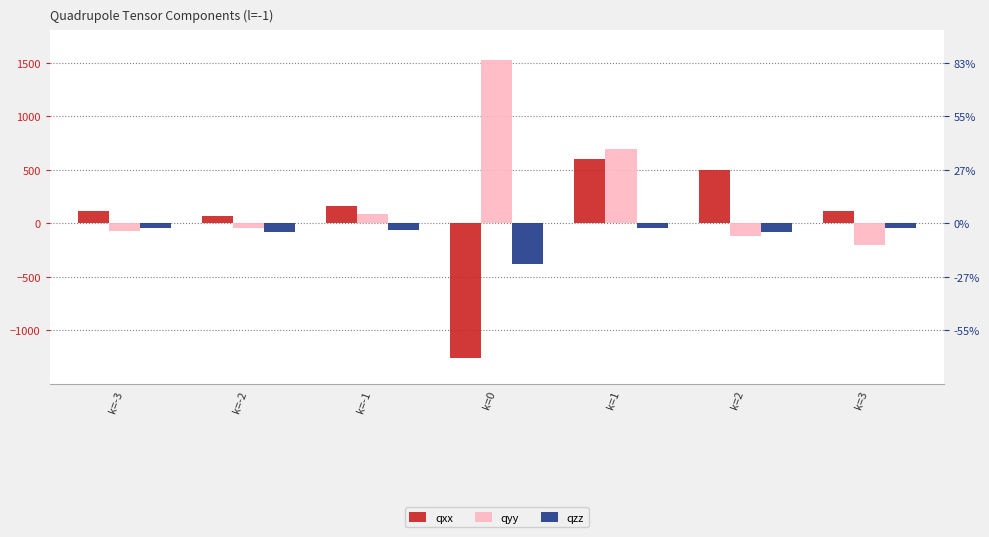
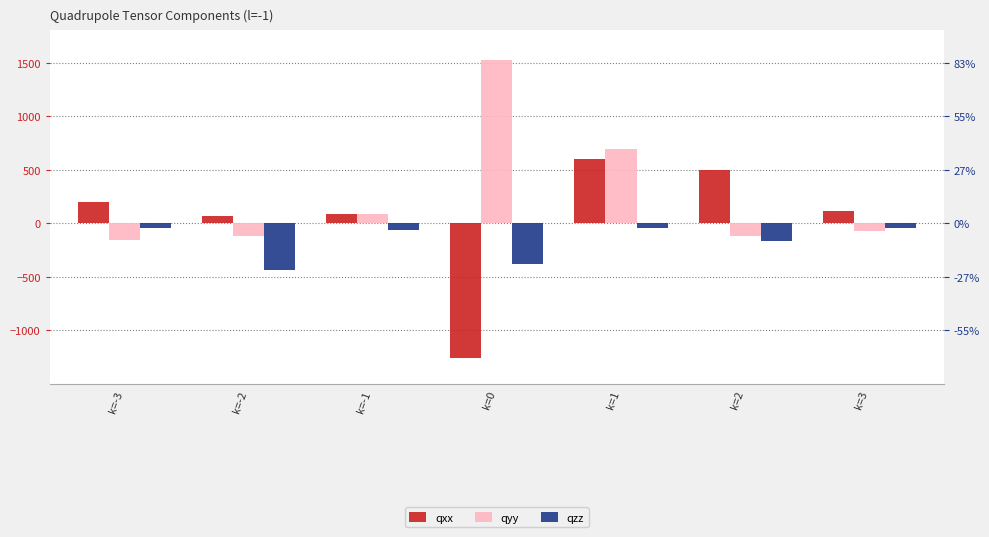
qxx, k=-3: 120 -> 200
qyy, k=-3: -70 -> -150
qyy, k=-2: -40 -> -120
qzz, k=-2: -80 -> -440
qxx, k=-1: 160 -> 80
qzz, k=2: -80 -> -170
qyy, k=3: -200 -> -70
